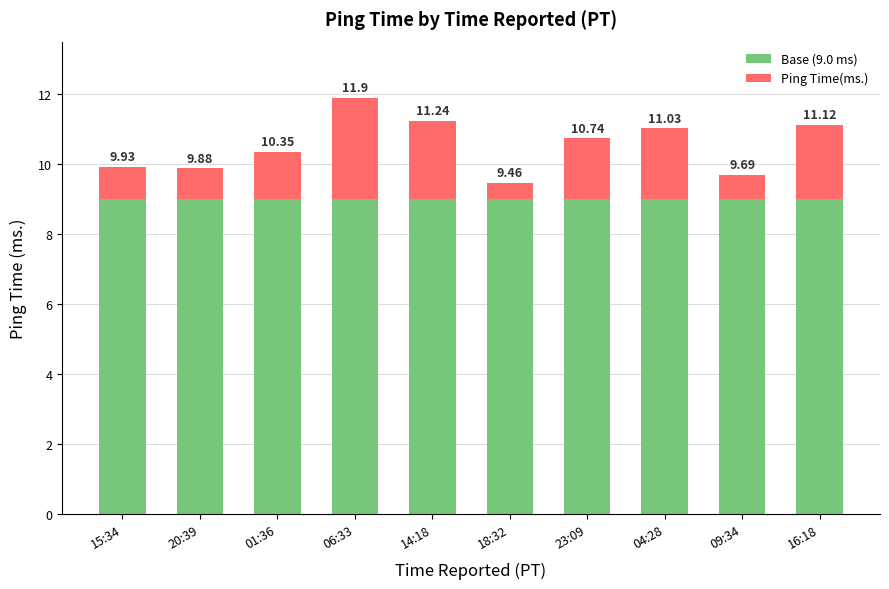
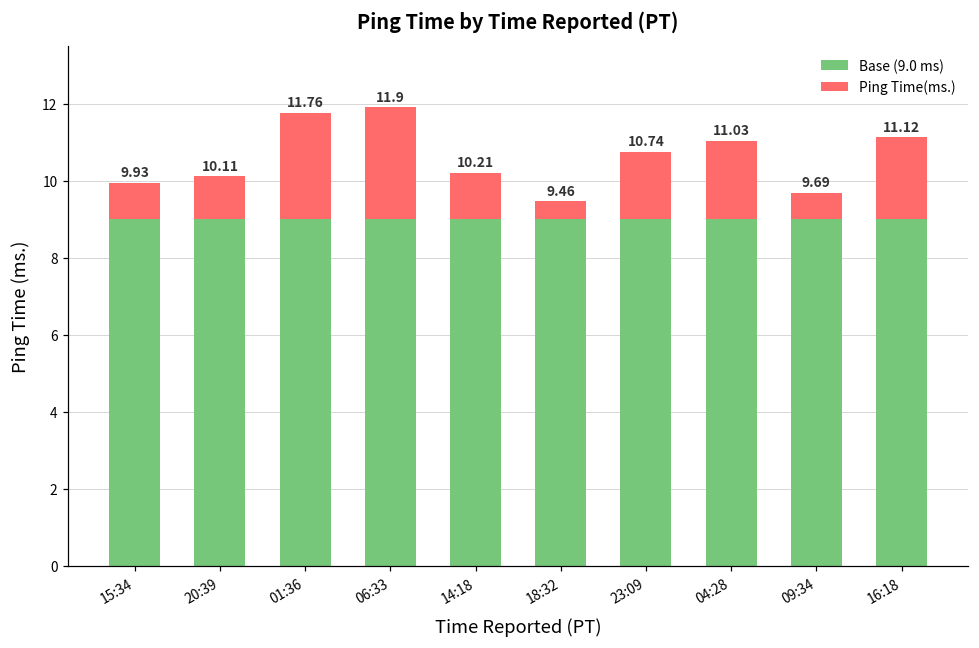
Ping Time(ms.), 20:39: 9.88 -> 10.11
Ping Time(ms.), 01:36: 10.35 -> 11.76
Ping Time(ms.), 14:18: 11.24 -> 10.21
